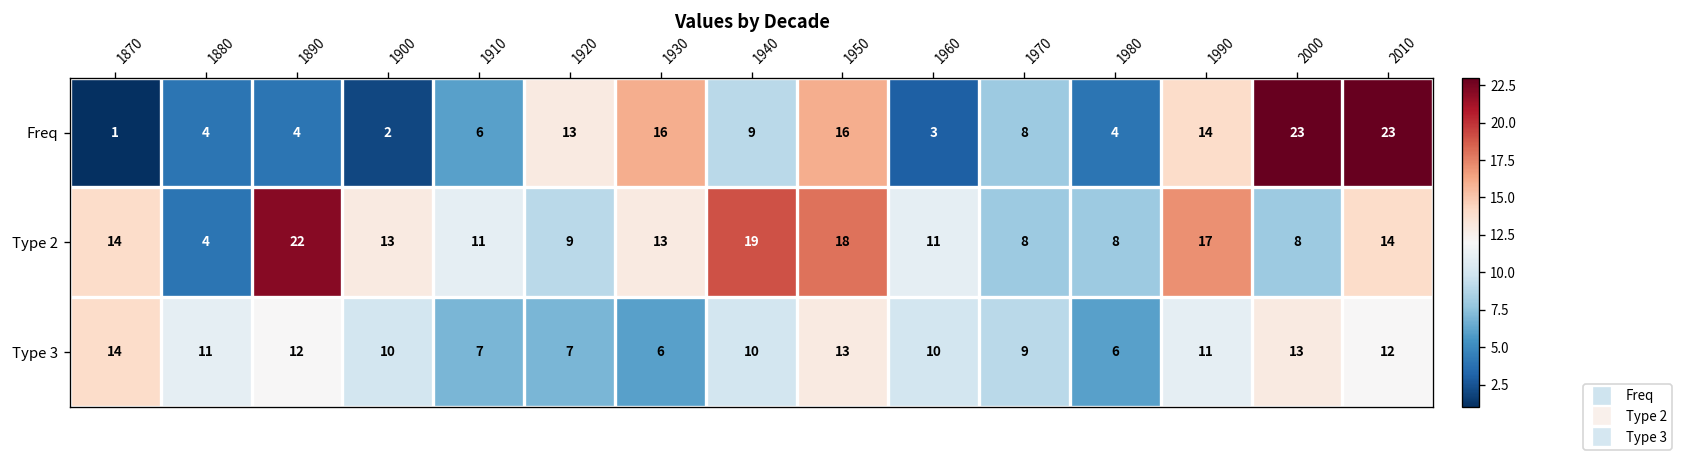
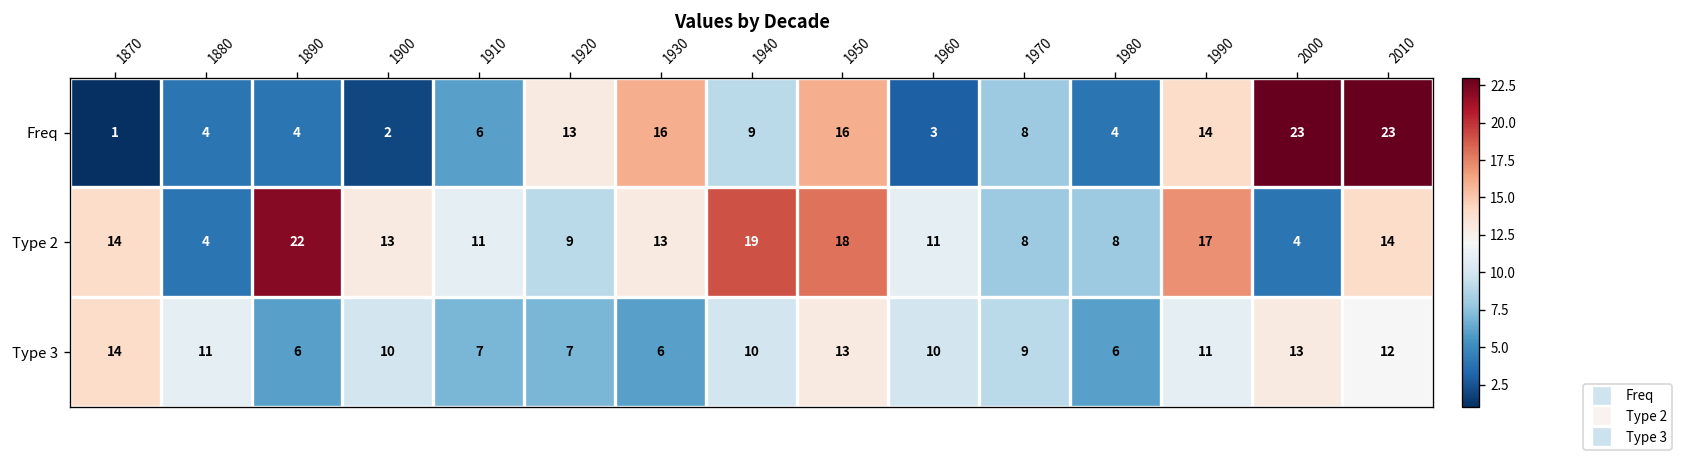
Type 2, 2000: 8 -> 4
Type 3, 1890: 12 -> 6
